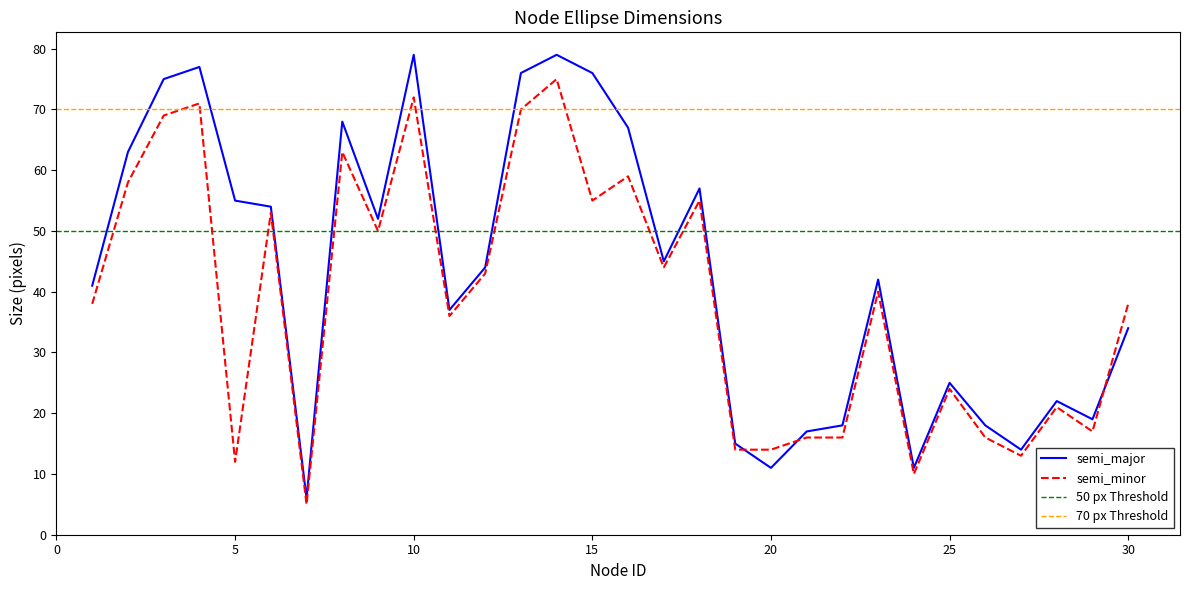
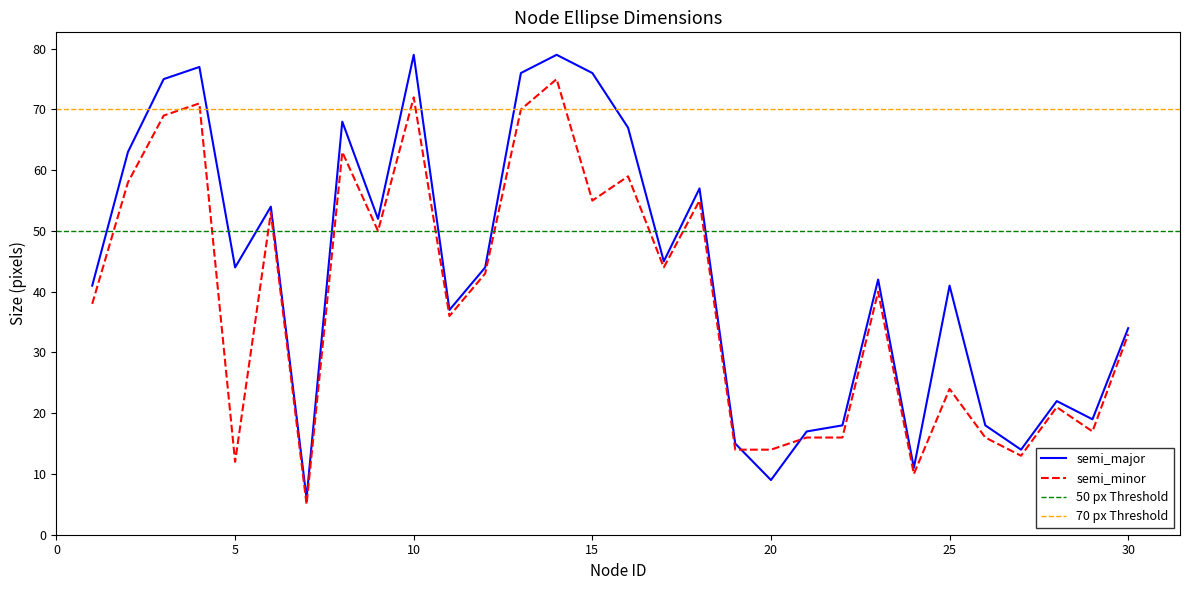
semi_major, 5: 55 -> 44
semi_major, 20: 11 -> 9
semi_major, 25: 25 -> 41
semi_minor, 30: 38 -> 33
